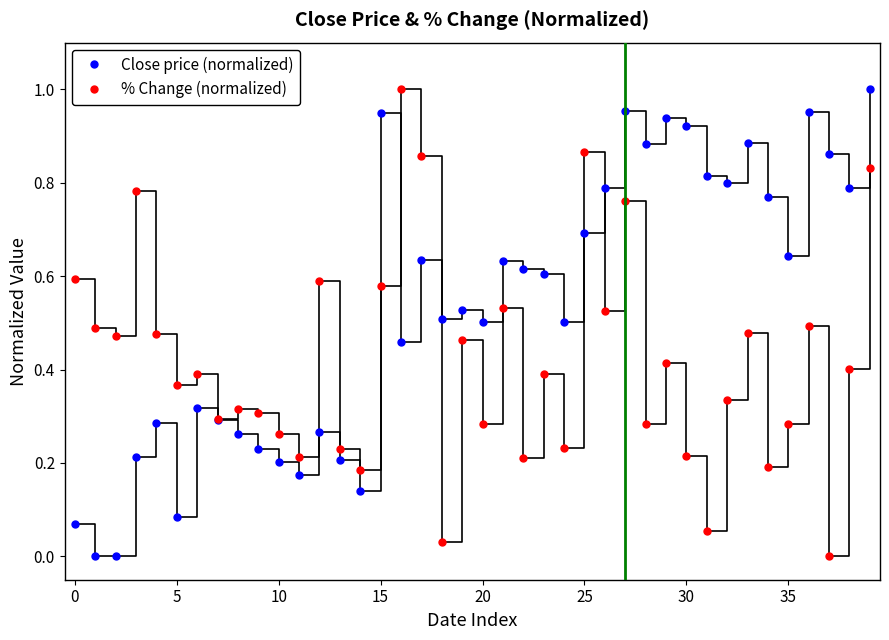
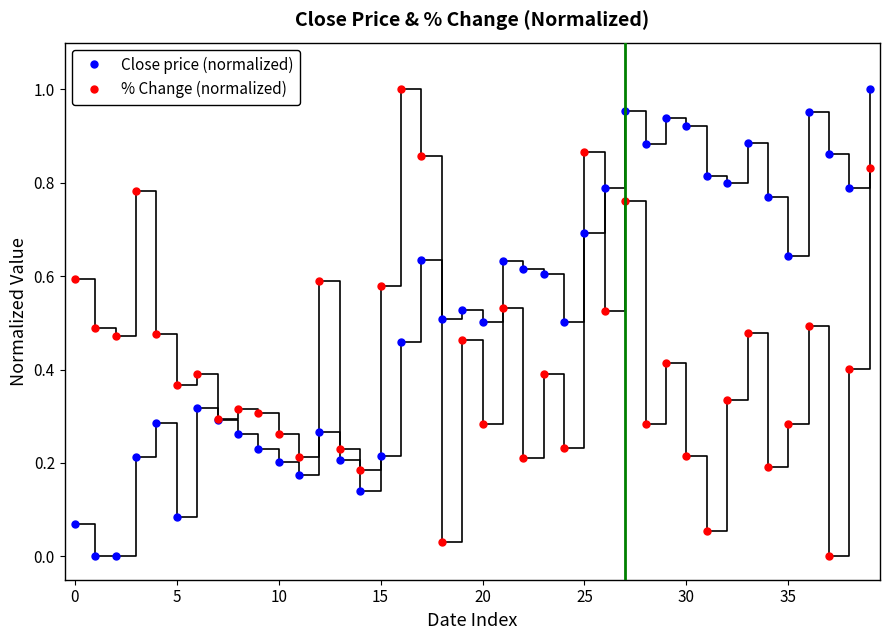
Close price (normalized), 15: 0.95 -> 0.21
